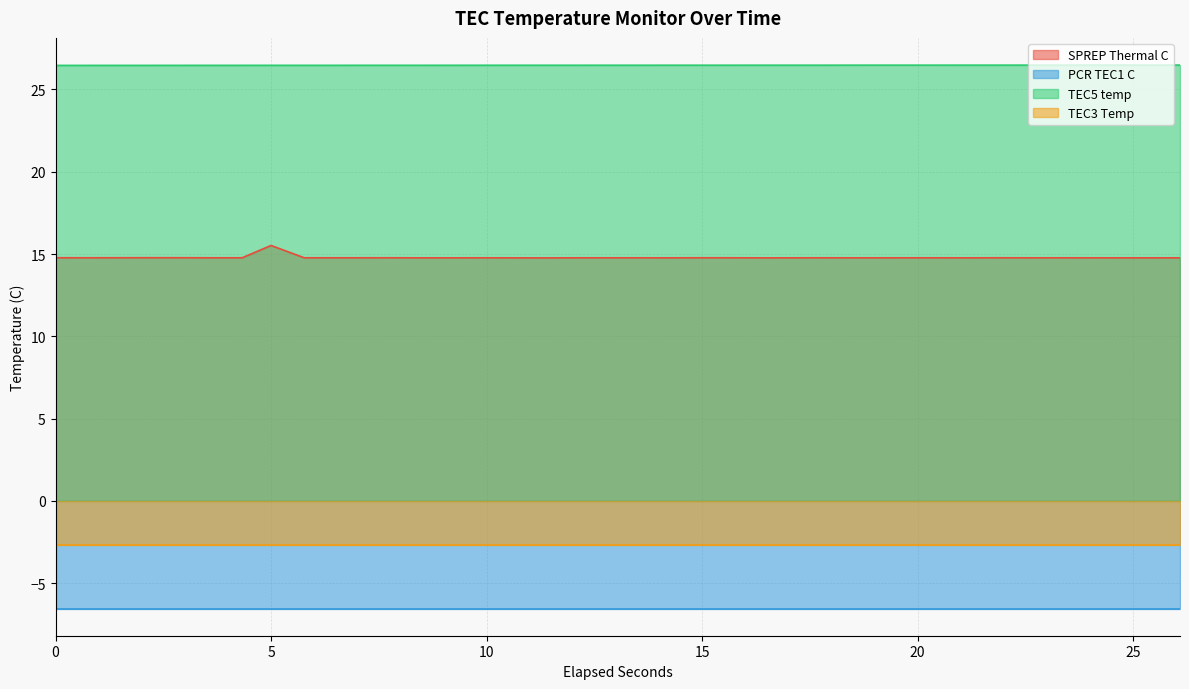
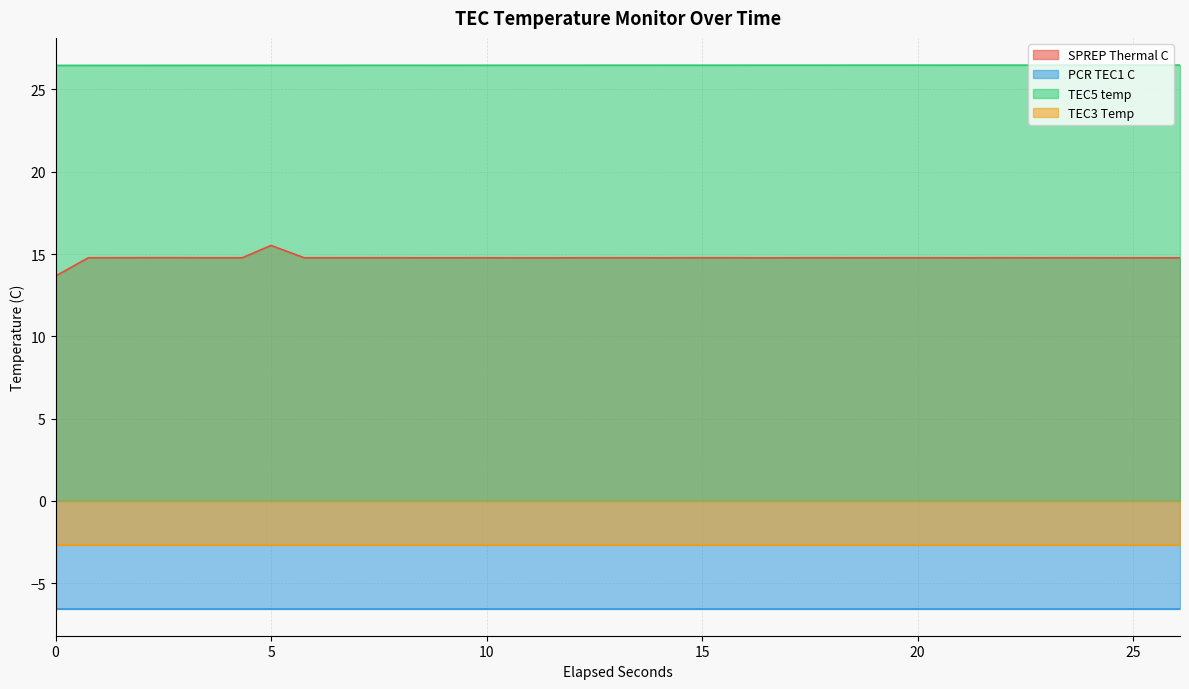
SPREP Thermal C, 0: 14.8 -> 13.7
